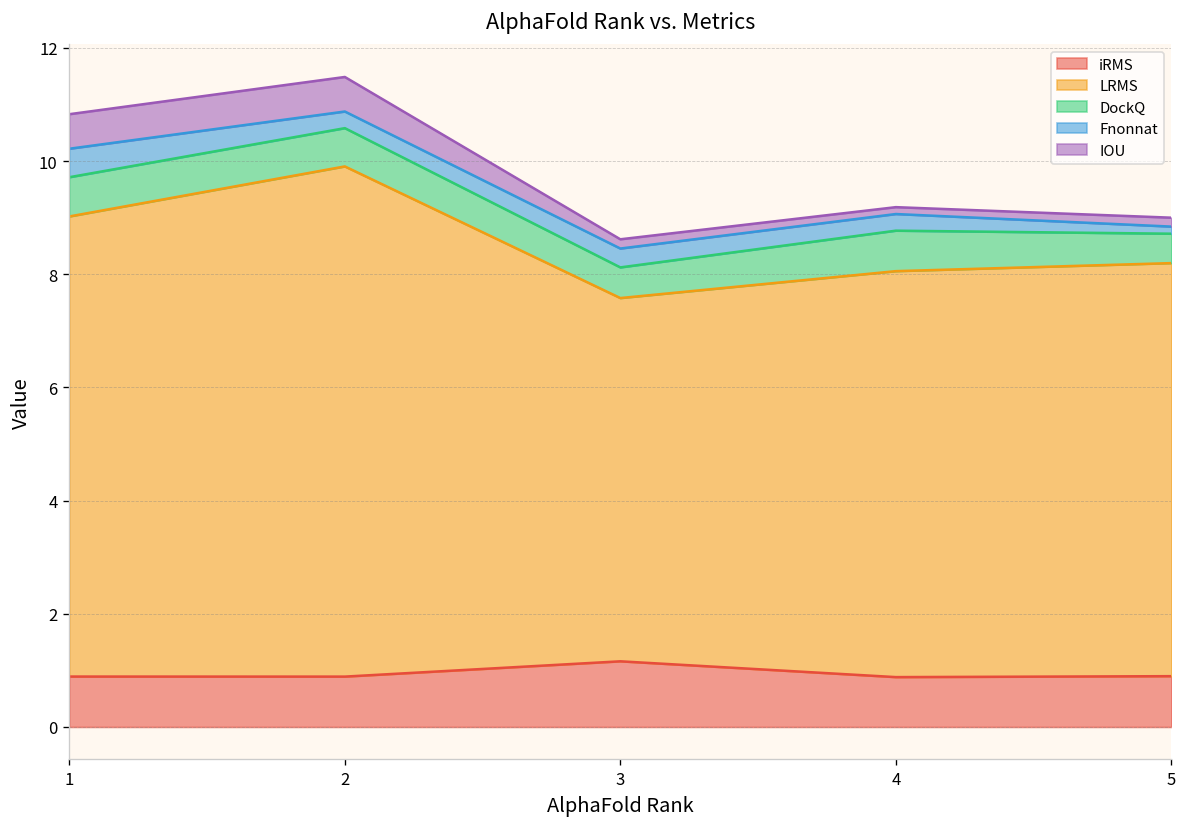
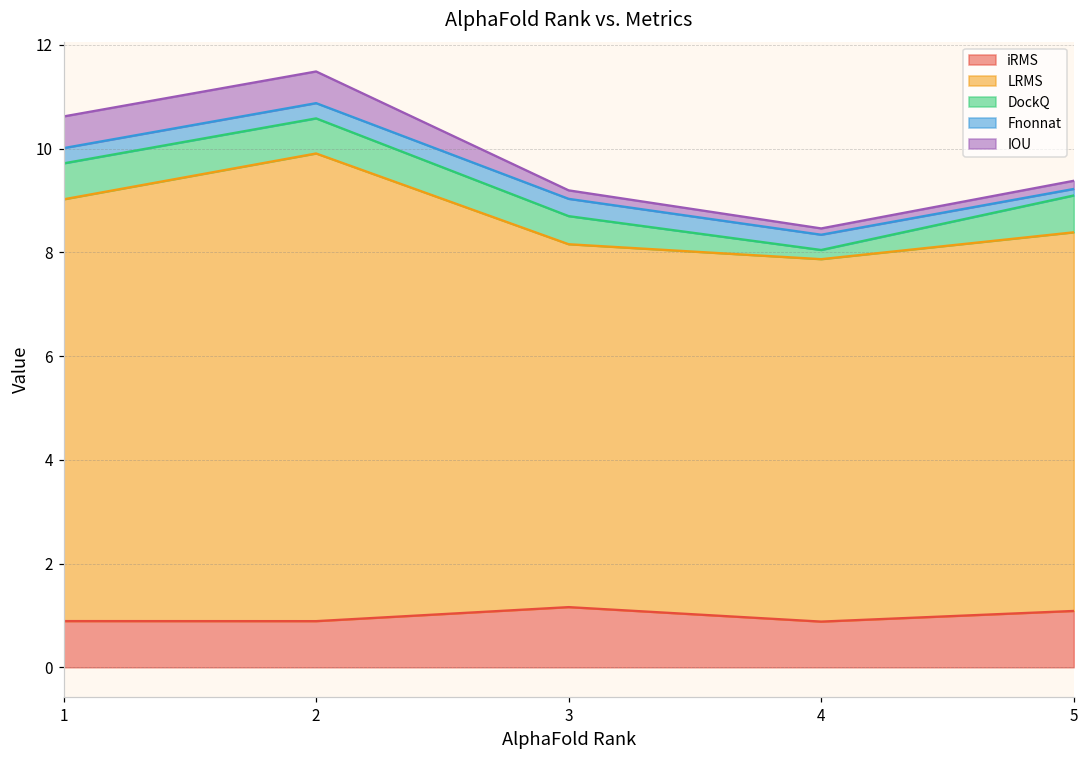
Fnonnat, 1: 0.5 -> 0.3
LRMS, 3: 6.4 -> 7.0
LRMS, 4: 7.2 -> 7.0
DockQ, 4: 0.7 -> 0.2
iRMS, 5: 0.9 -> 1.1
DockQ, 5: 0.5 -> 0.7
